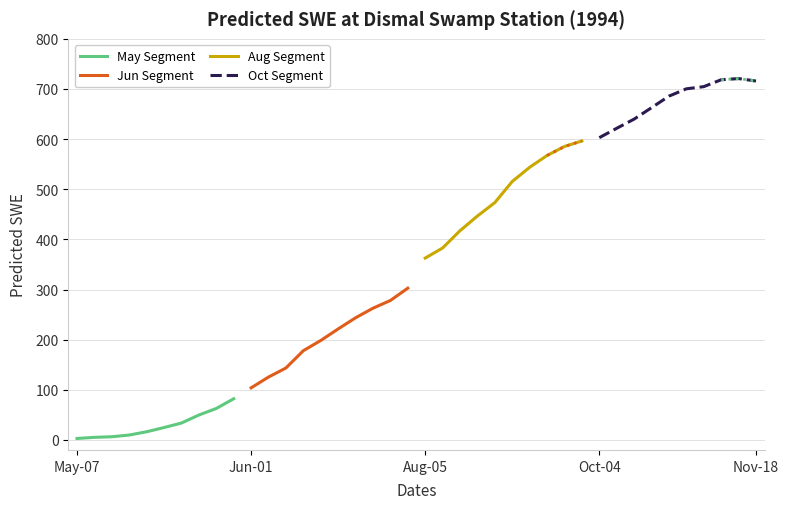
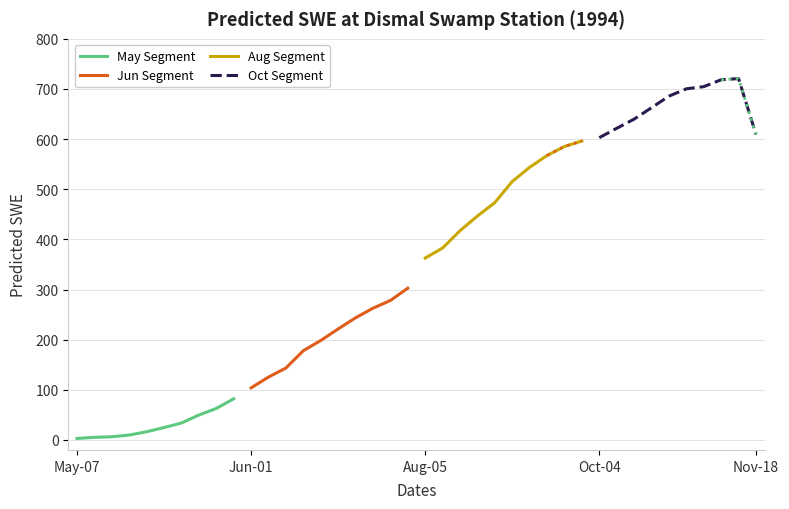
Oct Segment, Nov-18: 720 -> 610
